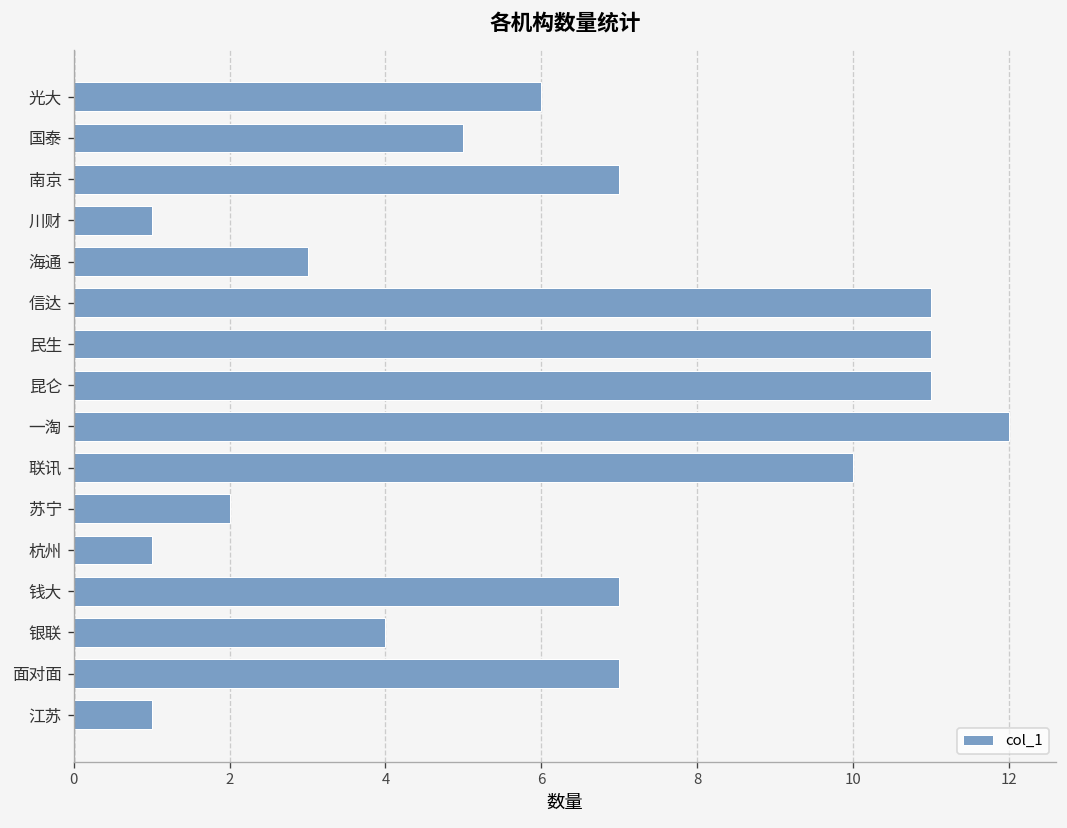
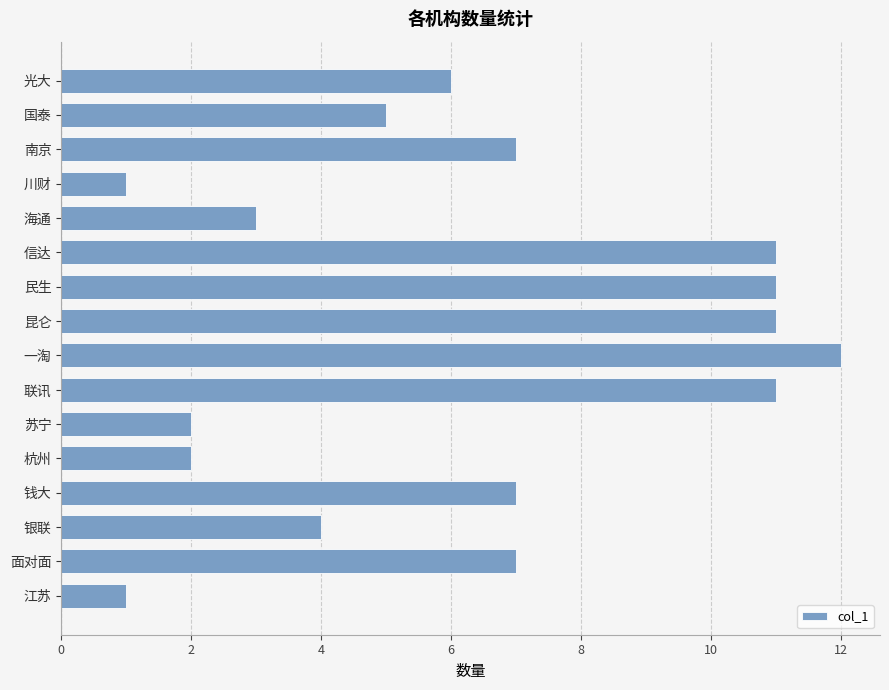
联讯: 10 -> 11
杭州: 1 -> 2
